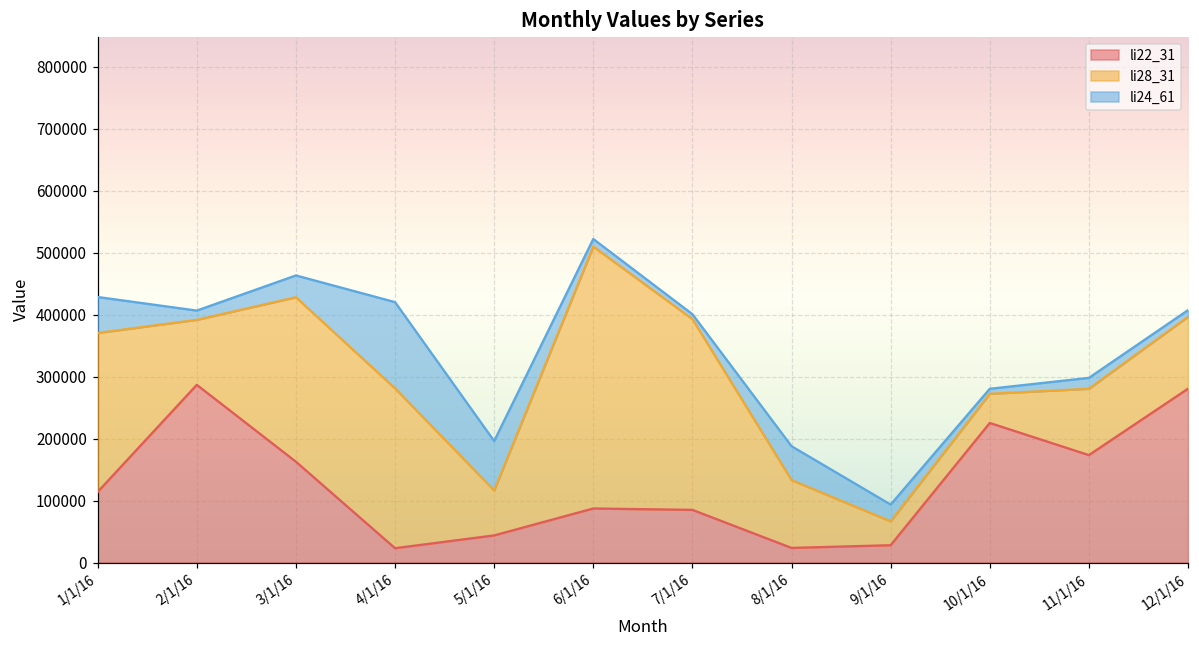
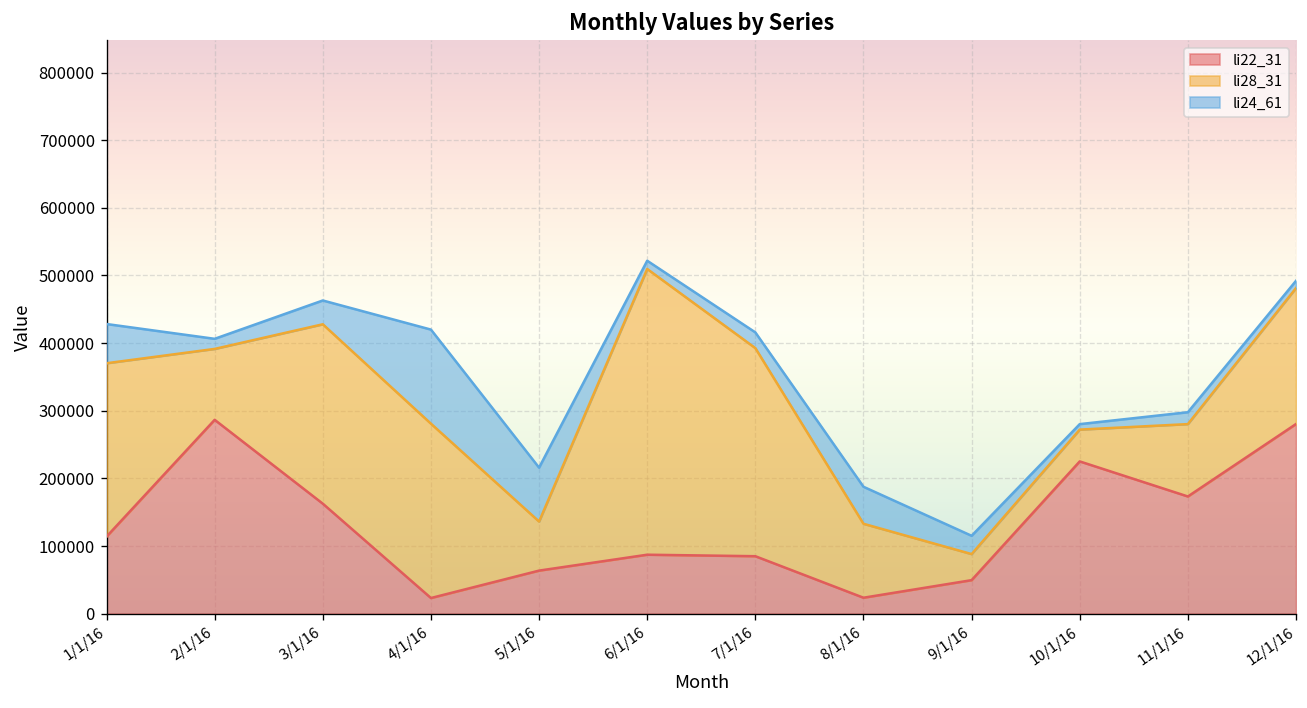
li22_31, 5/1/16: 40000 -> 60000
li24_61, 7/1/16: 10000 -> 20000
li22_31, 9/1/16: 30000 -> 50000
li28_31, 12/1/16: 120000 -> 200000
